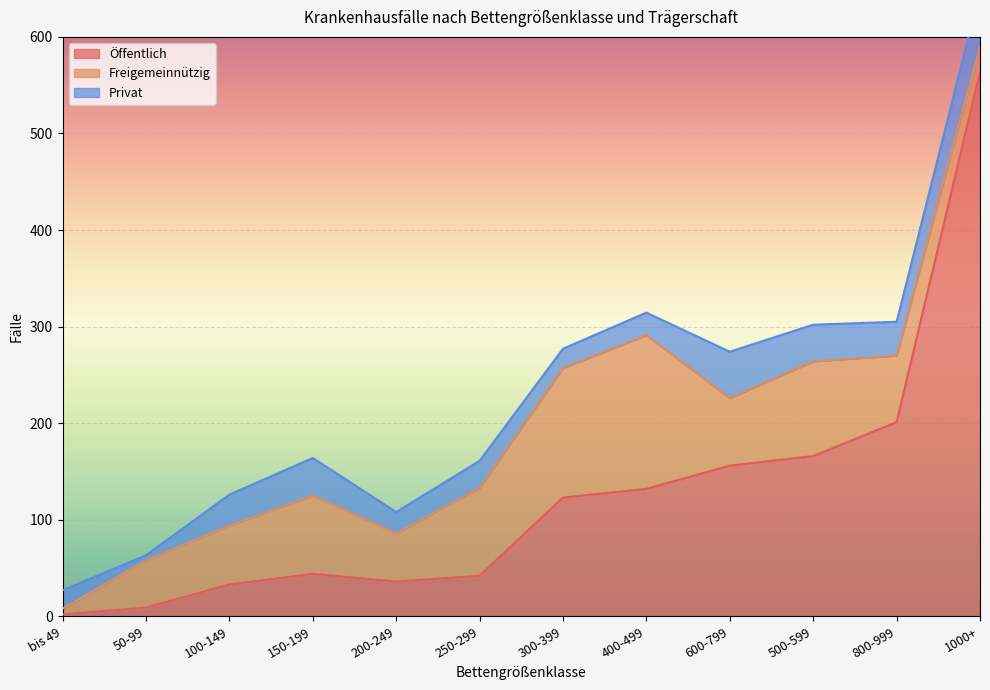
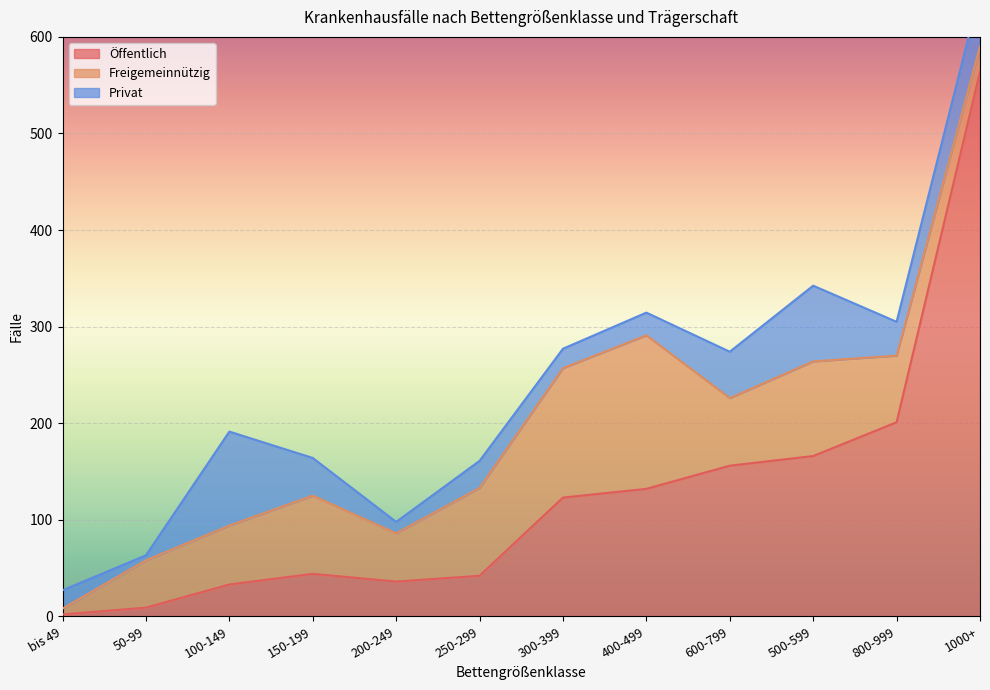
Privat, 100-149: 30 -> 100
Privat, 200-249: 20 -> 10
Privat, 500-599: 40 -> 80
